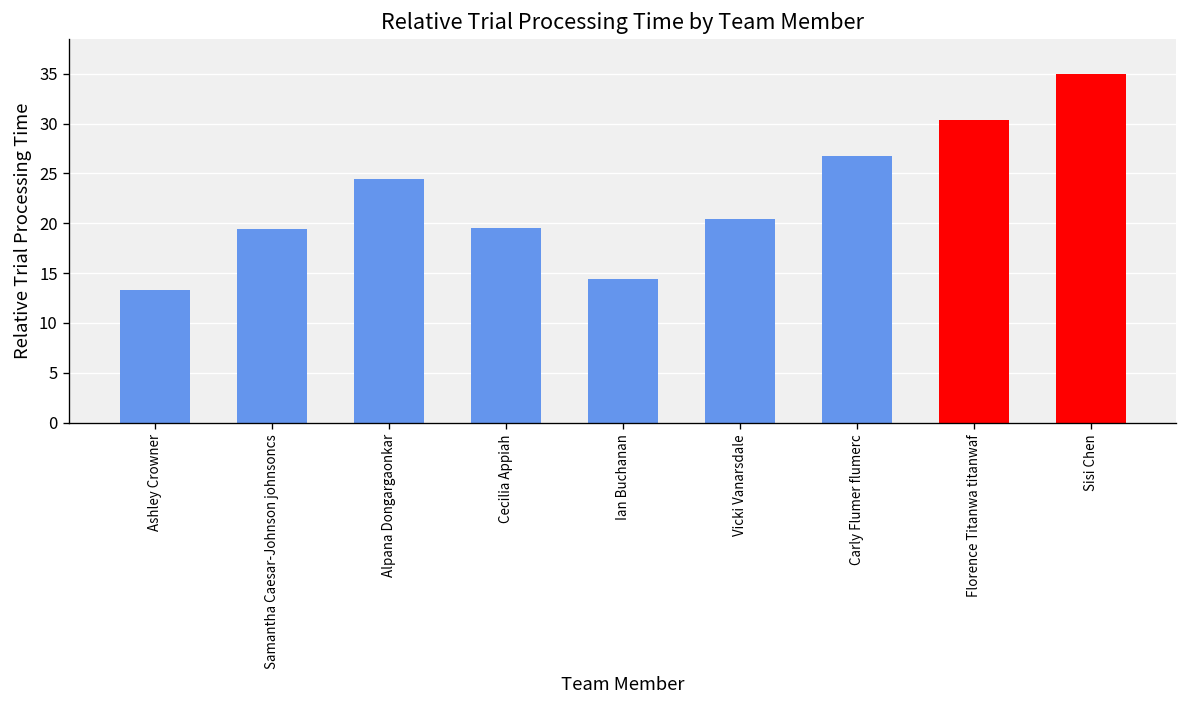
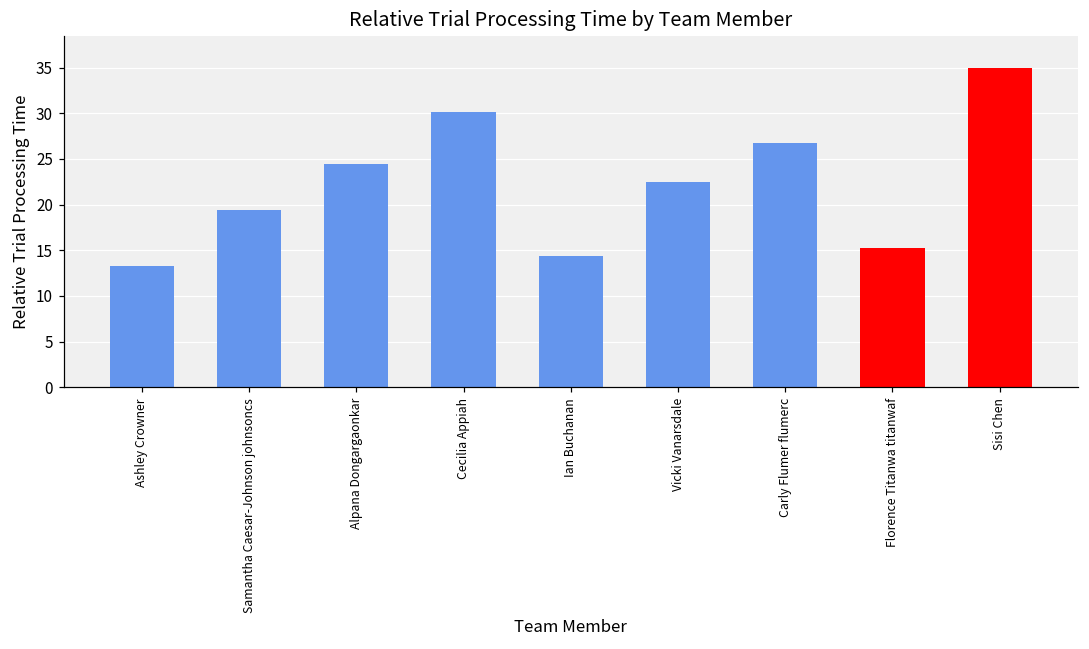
Cecilia Appiah: 20 -> 30
Vicki Vanarsdale: 20 -> 23
Florence Titanwa titanwaf: 30 -> 15
